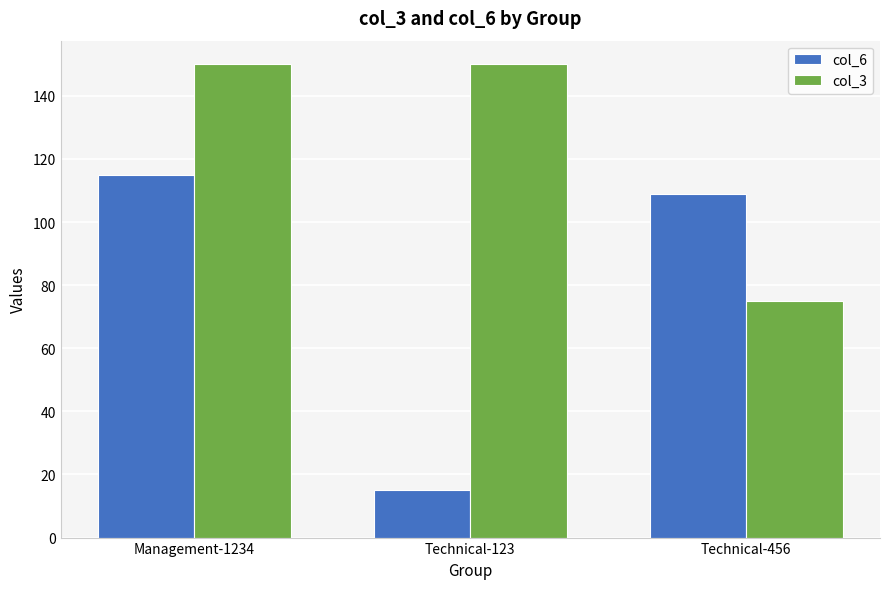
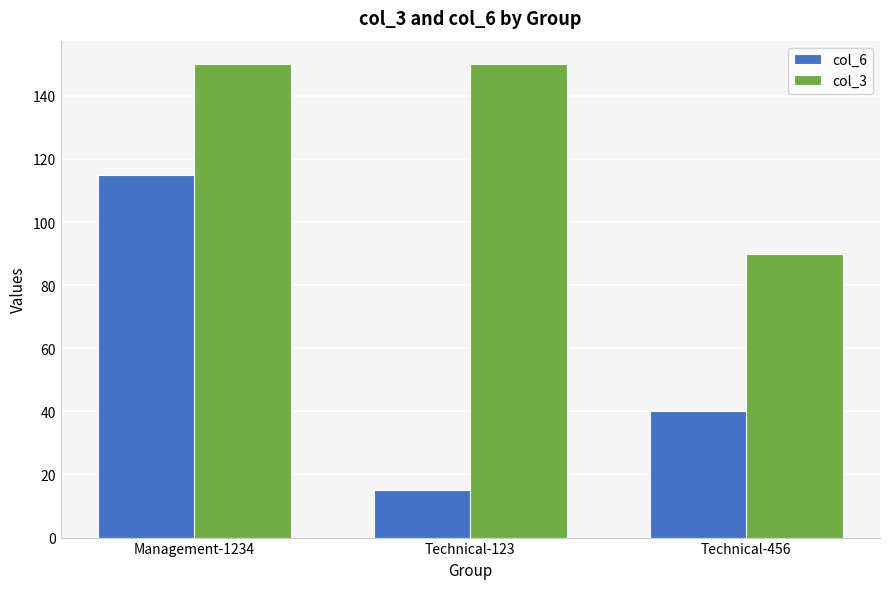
col_6, Technical-456: 109 -> 40
col_3, Technical-456: 75 -> 90
